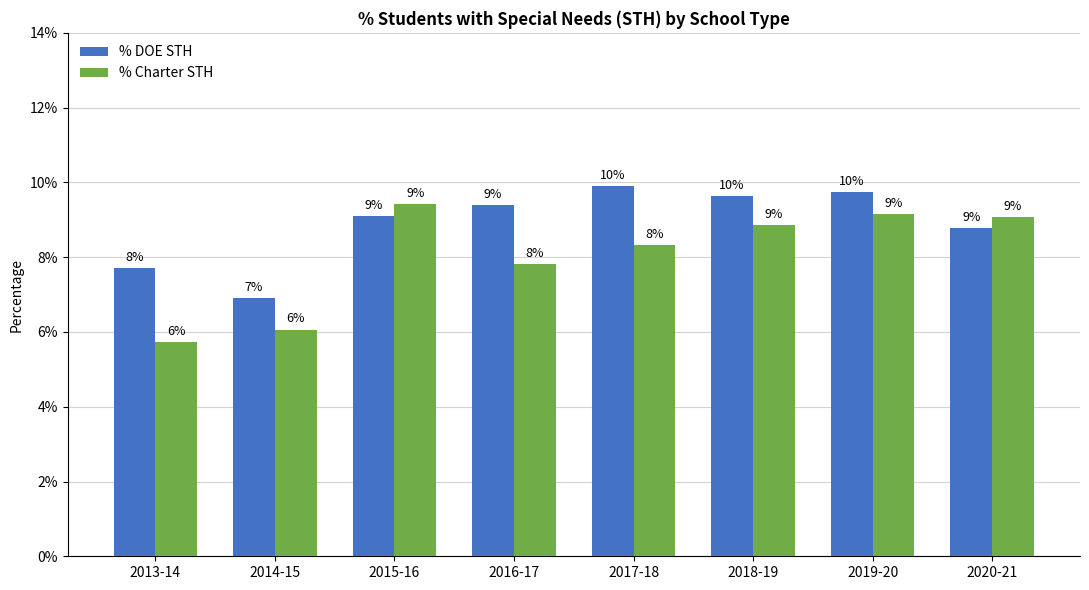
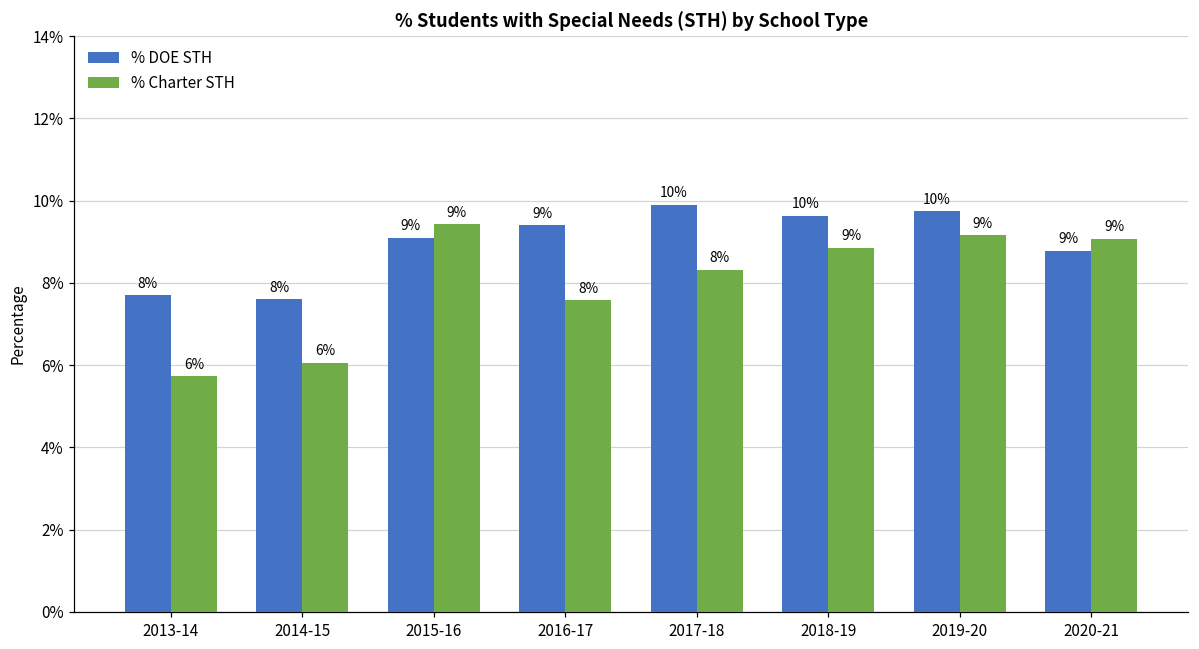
% DOE STH, 2014-15: 7% -> 8%
% Charter STH, 2016-17: 7.8% -> 7.6%
